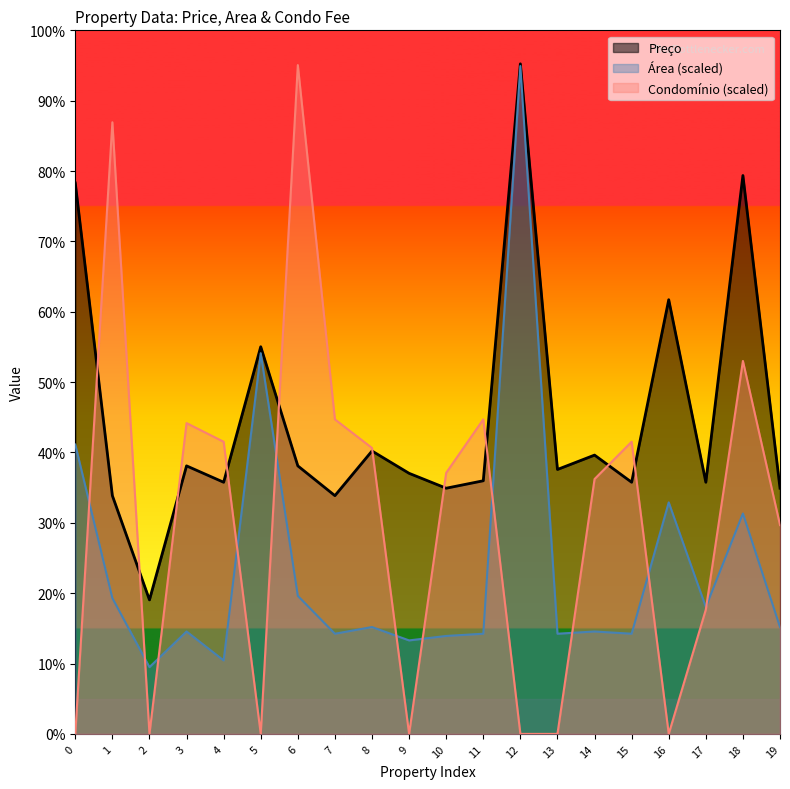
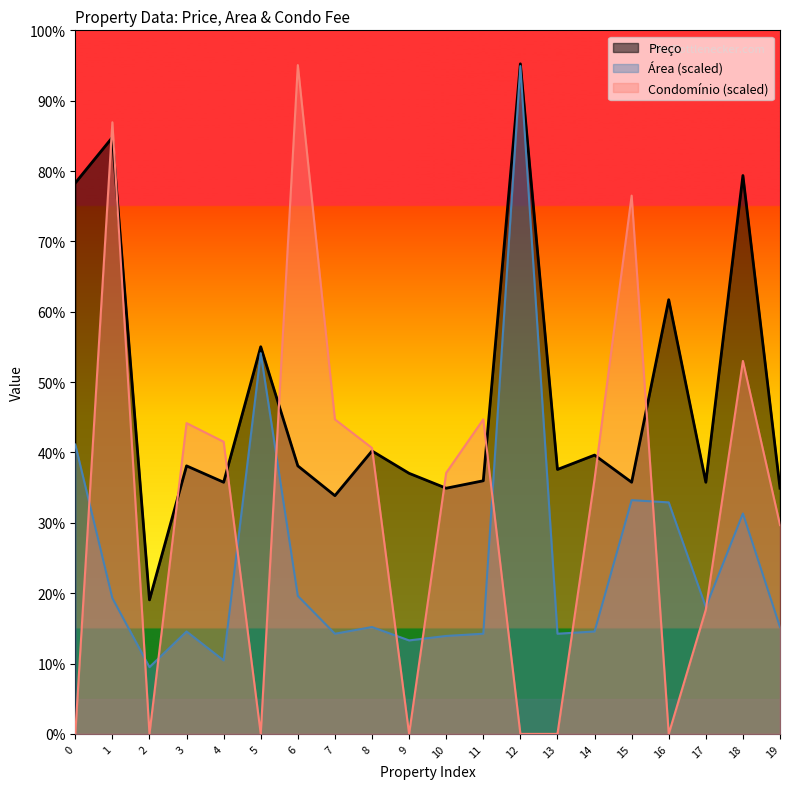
Preço, 1: 34% -> 85%
Área (scaled), 15: 14% -> 33%
Condomínio (scaled), 15: 42% -> 77%
